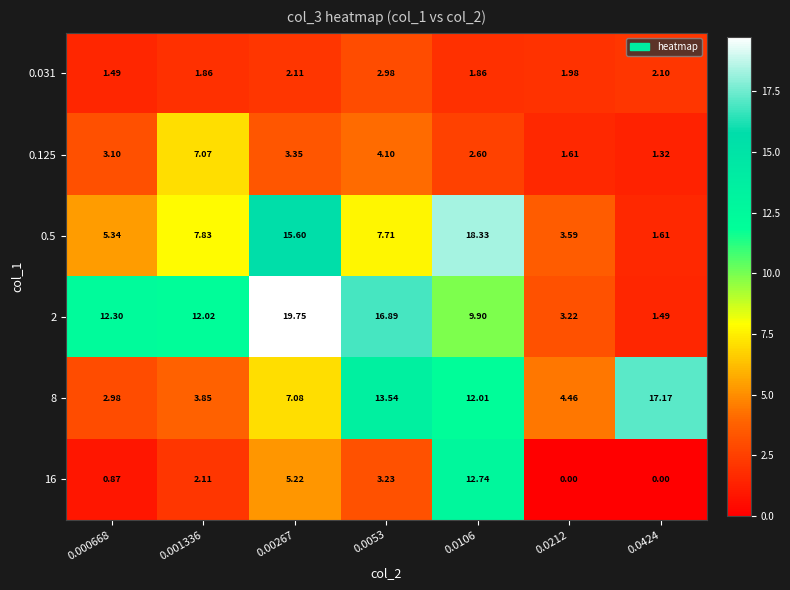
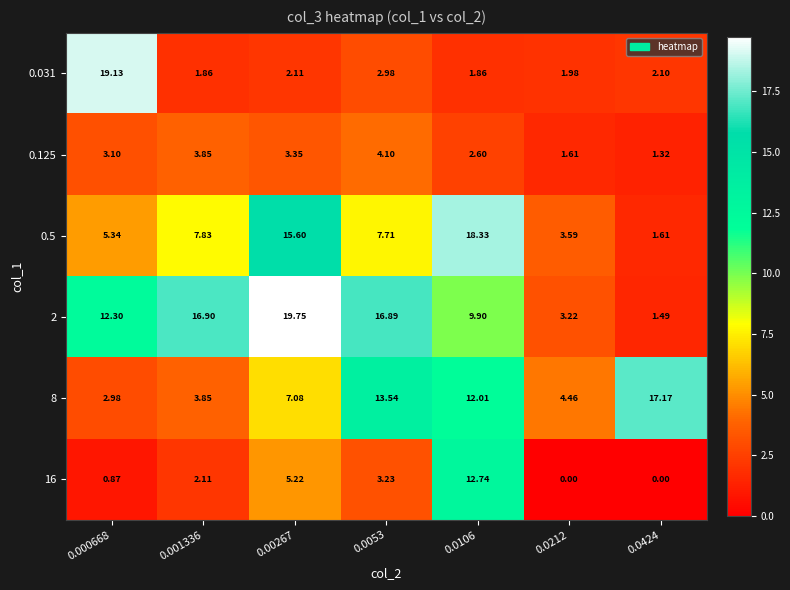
0.031, 0.000668: 1.49 -> 19.13
0.125, 0.001336: 7.07 -> 3.85
2, 0.001336: 12.02 -> 16.90
